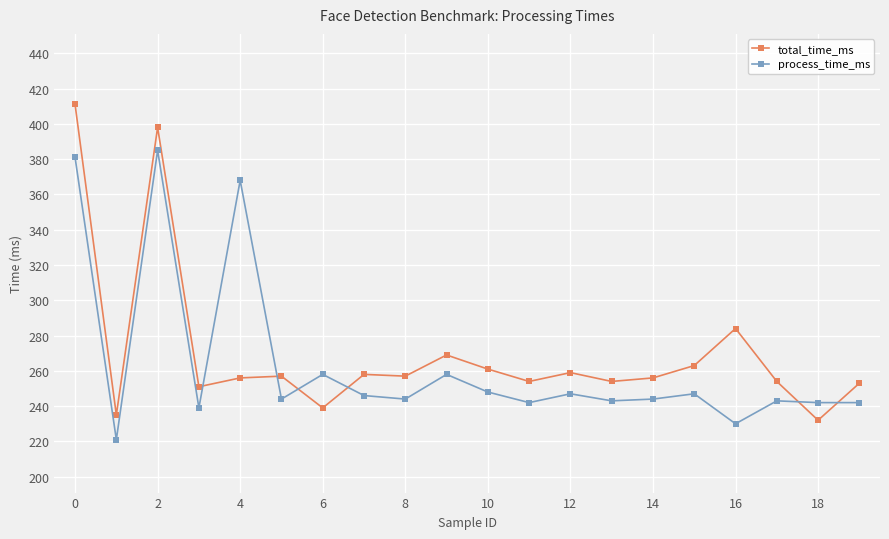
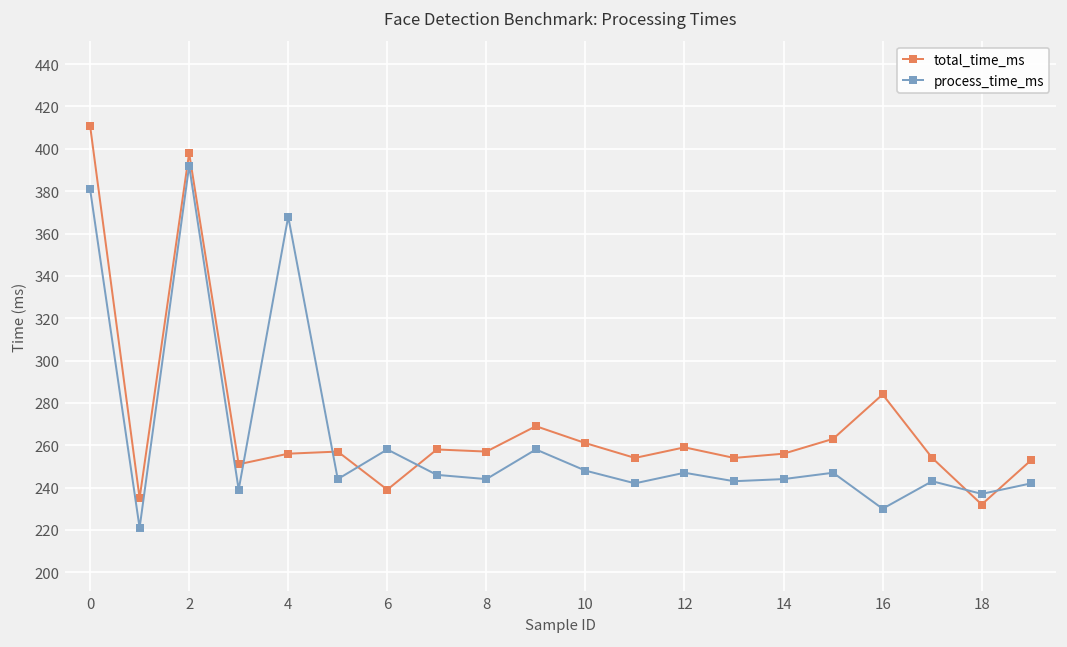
process_time_ms, 2: 385 -> 392
process_time_ms, 18: 242 -> 237
